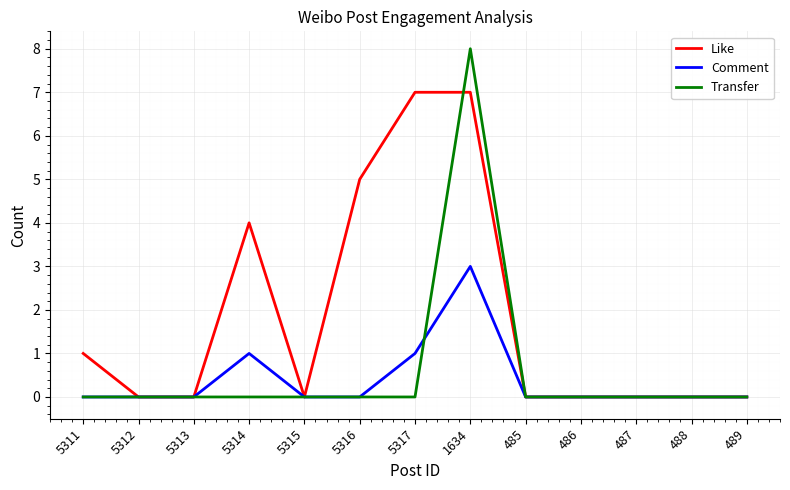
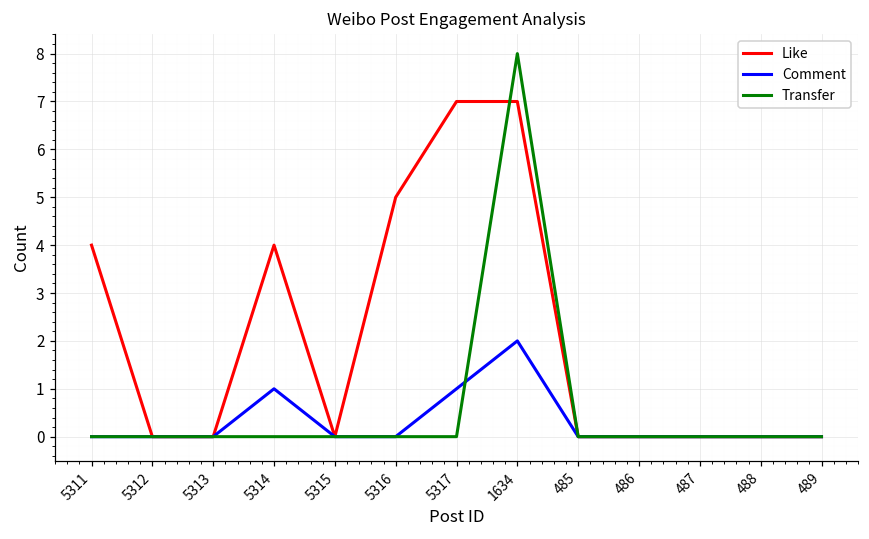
Like, 5311: 1 -> 4
Comment, 1634: 3 -> 2
